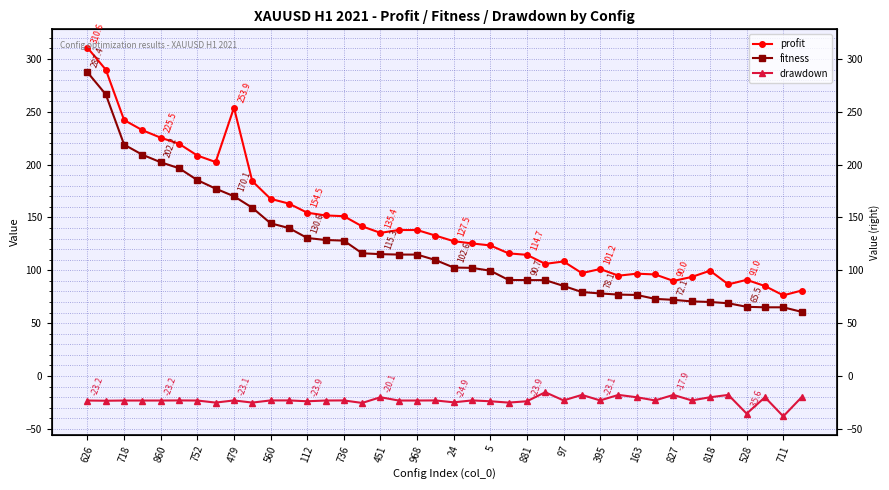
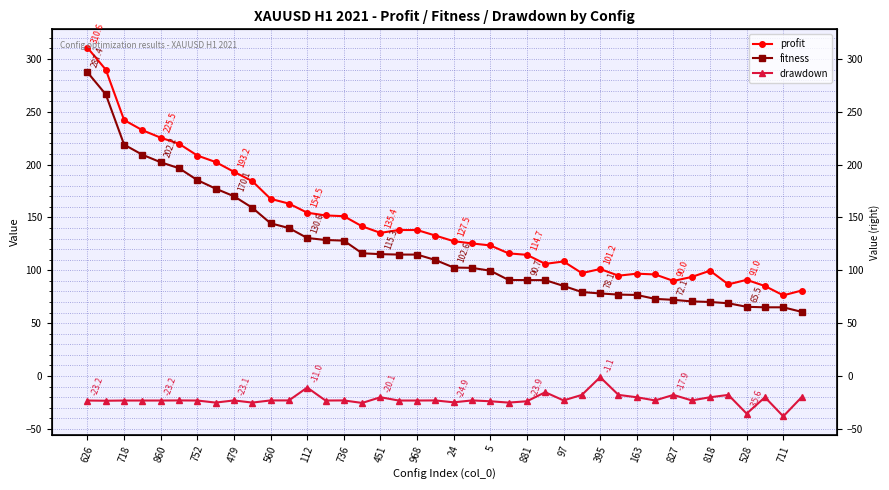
profit, 479: 253.9 -> 193.2
drawdown, 112: -23.9 -> -11.0
drawdown, 395: -23.1 -> -1.1
